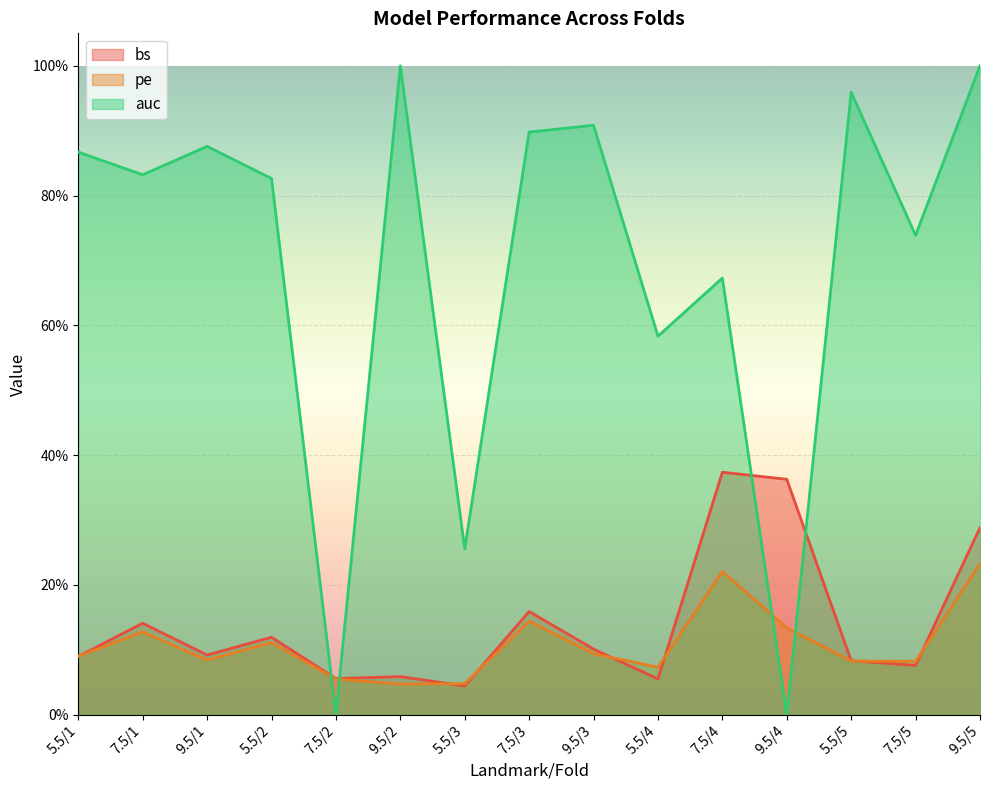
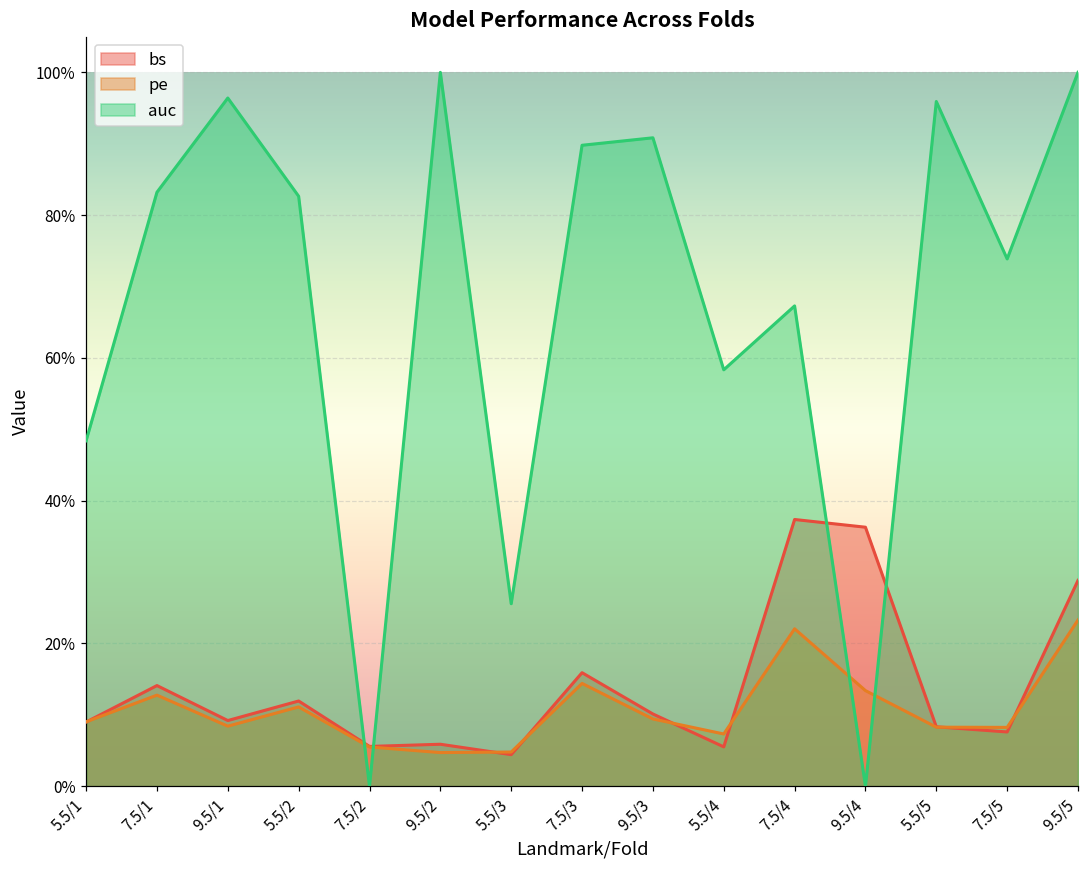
auc, 5.5/1: 87% -> 48%
auc, 9.5/1: 88% -> 96%
